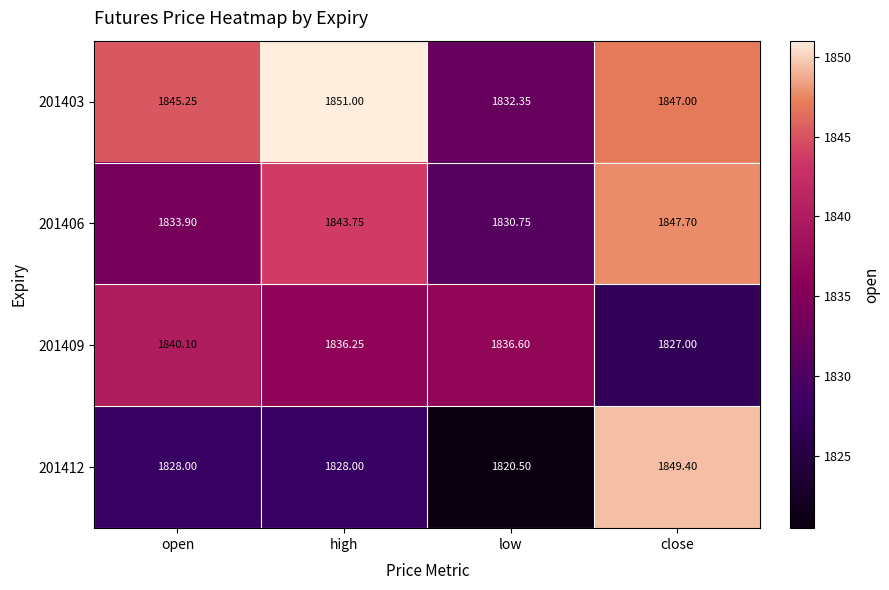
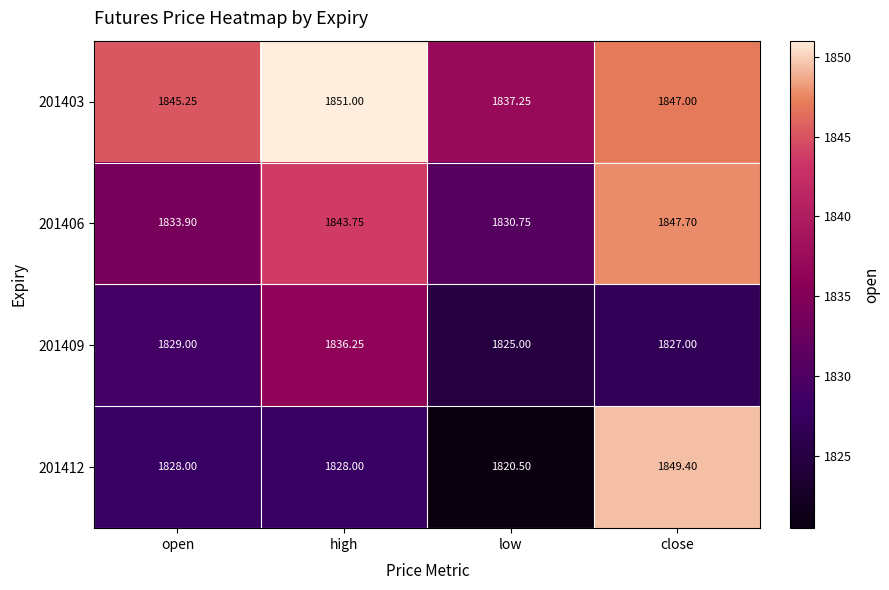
201403, low: 1832.35 -> 1837.25
201409, open: 1840.10 -> 1829.00
201409, low: 1836.60 -> 1825.00
